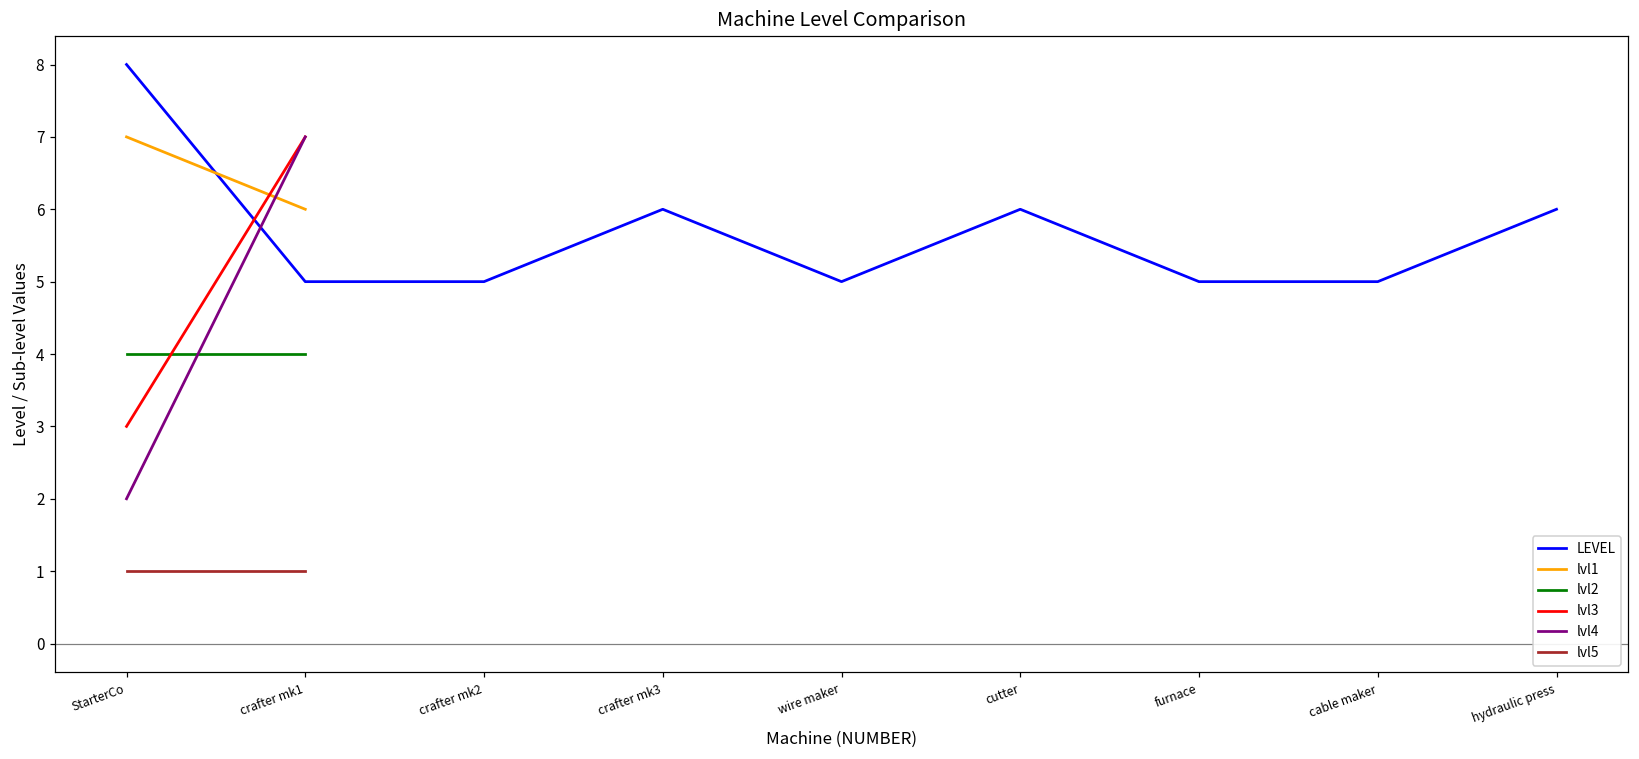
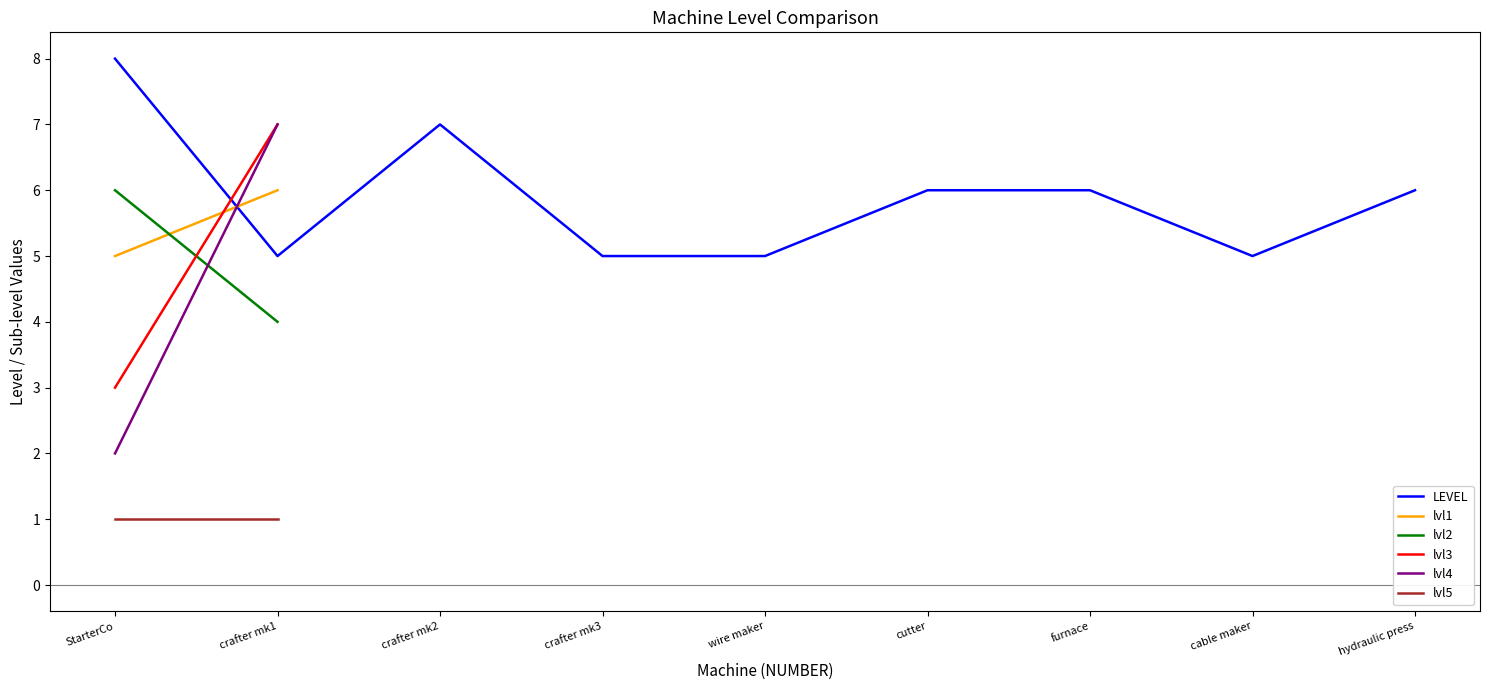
lvl1, StarterCo: 7 -> 5
lvl2, StarterCo: 4 -> 6
LEVEL, crafter mk2: 5 -> 7
LEVEL, crafter mk3: 6 -> 5
LEVEL, furnace: 5 -> 6
